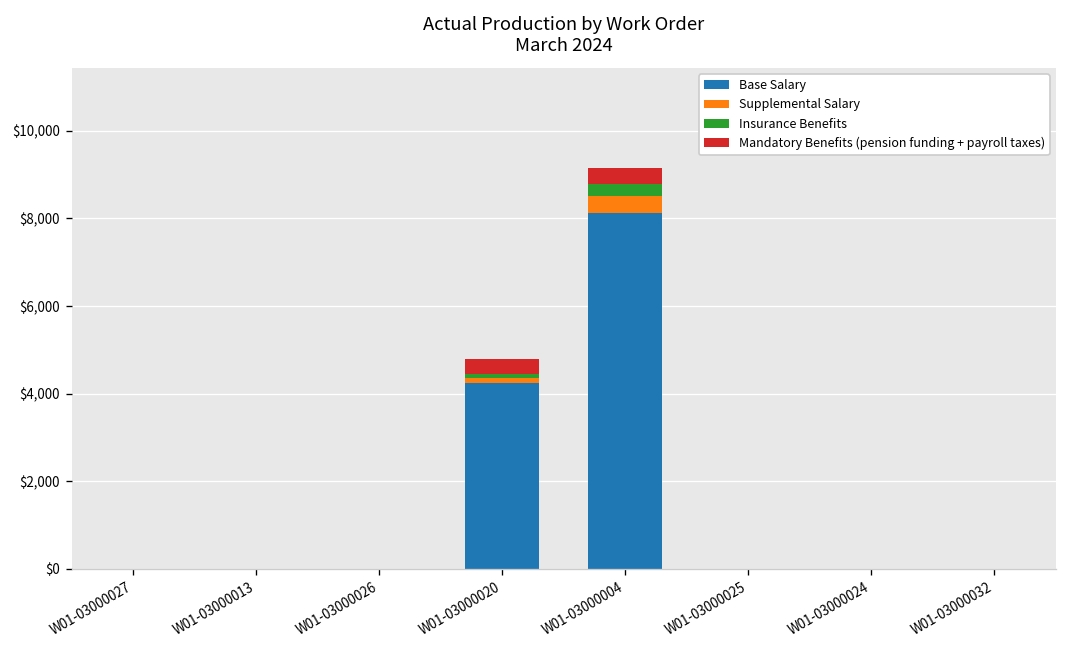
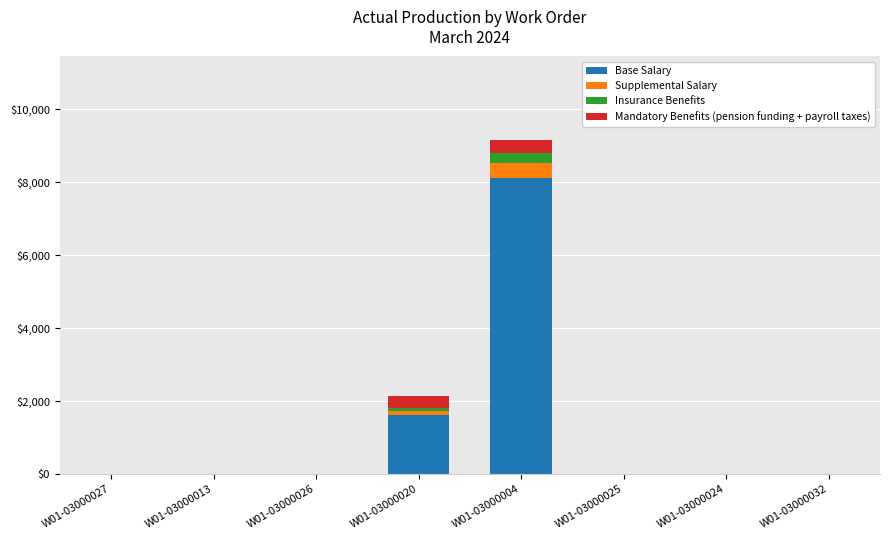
Base Salary, W01-03000020: $4,200 -> $1,600
